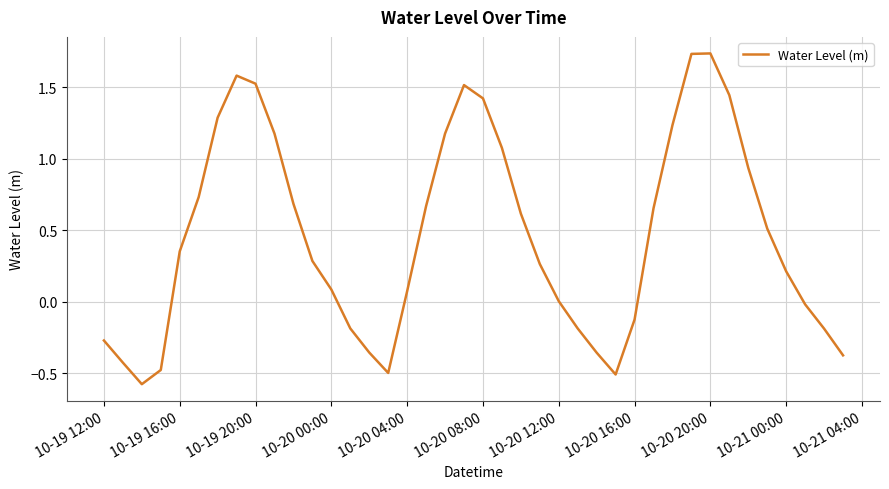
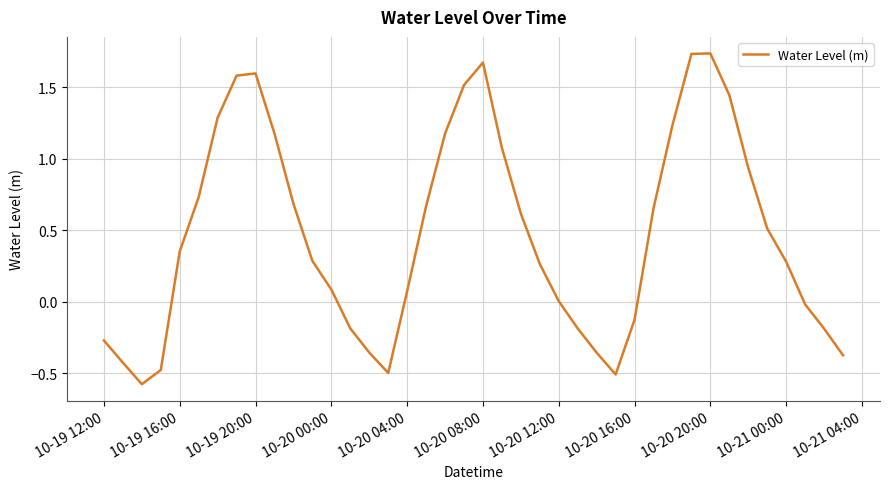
10-19 20:00: 1.52 -> 1.60
10-20 08:00: 1.42 -> 1.67
10-21 00:00: 0.21 -> 0.28
